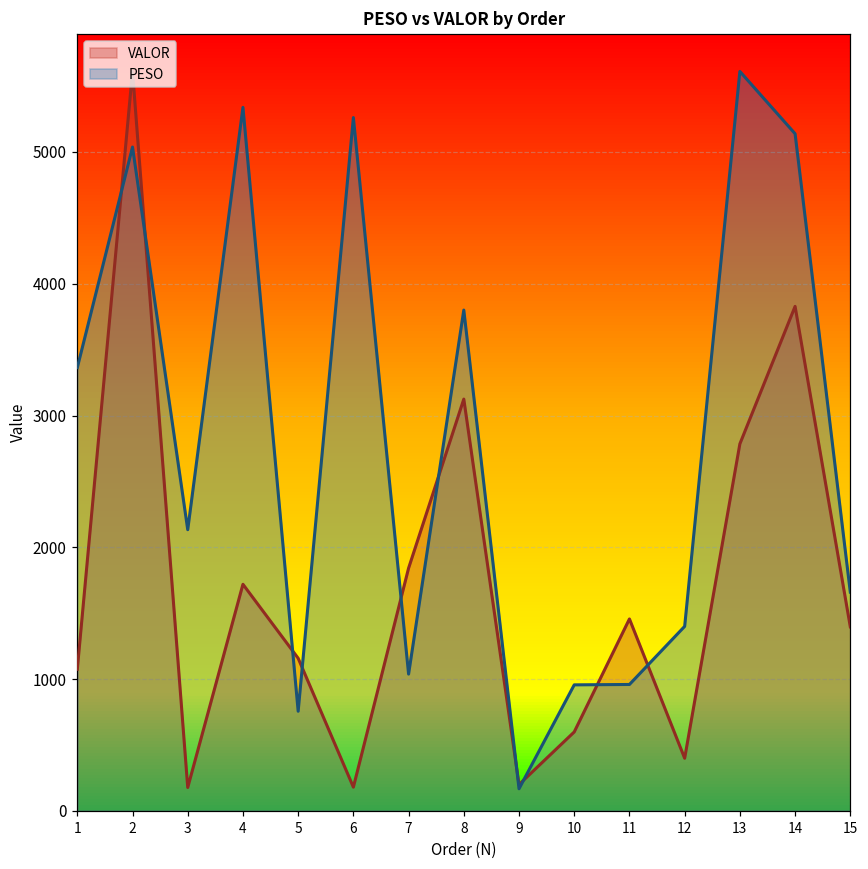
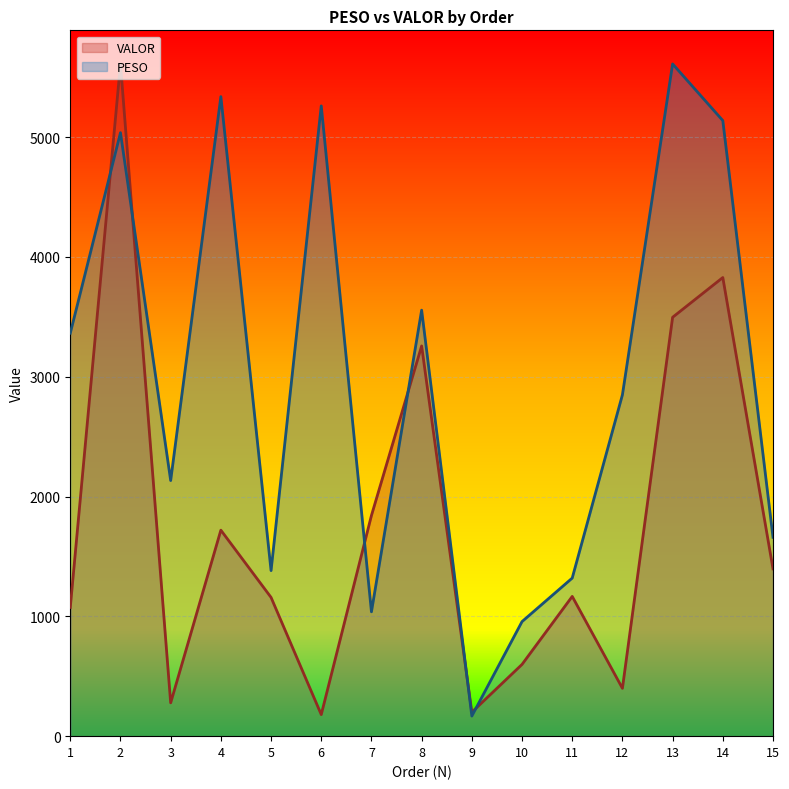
VALOR, 3: 180 -> 280
PESO, 5: 760 -> 1380
VALOR, 8: 3120 -> 3260
PESO, 8: 3800 -> 3560
VALOR, 11: 1460 -> 1170
PESO, 11: 960 -> 1320
PESO, 12: 1400 -> 2850
VALOR, 13: 2780 -> 3500
